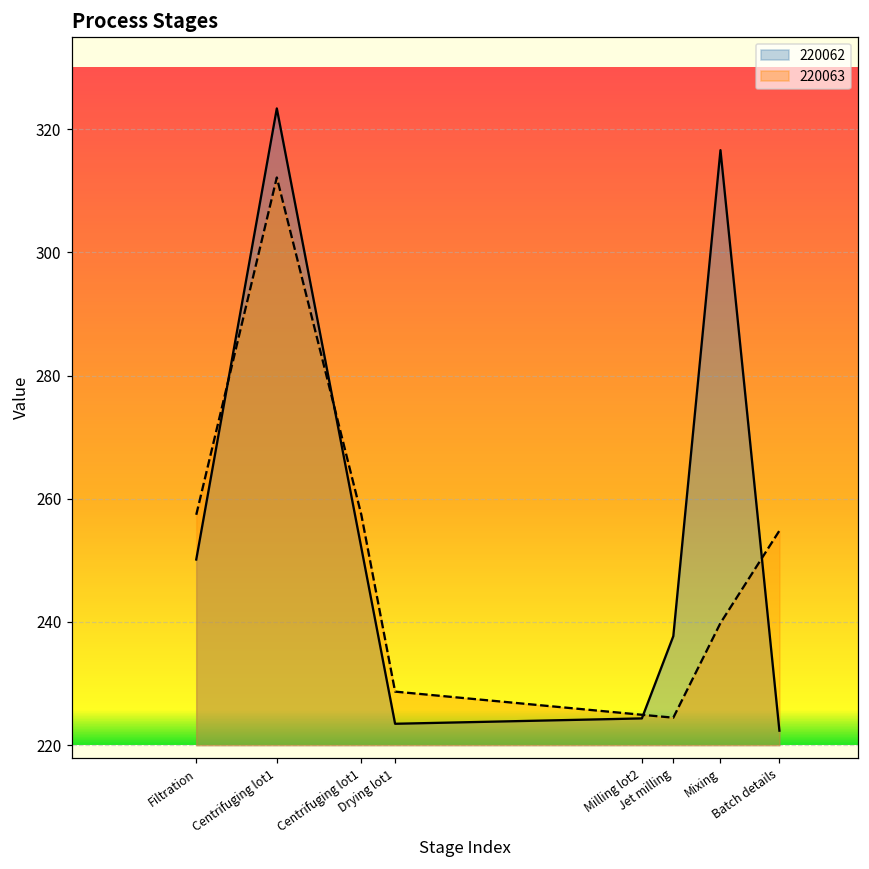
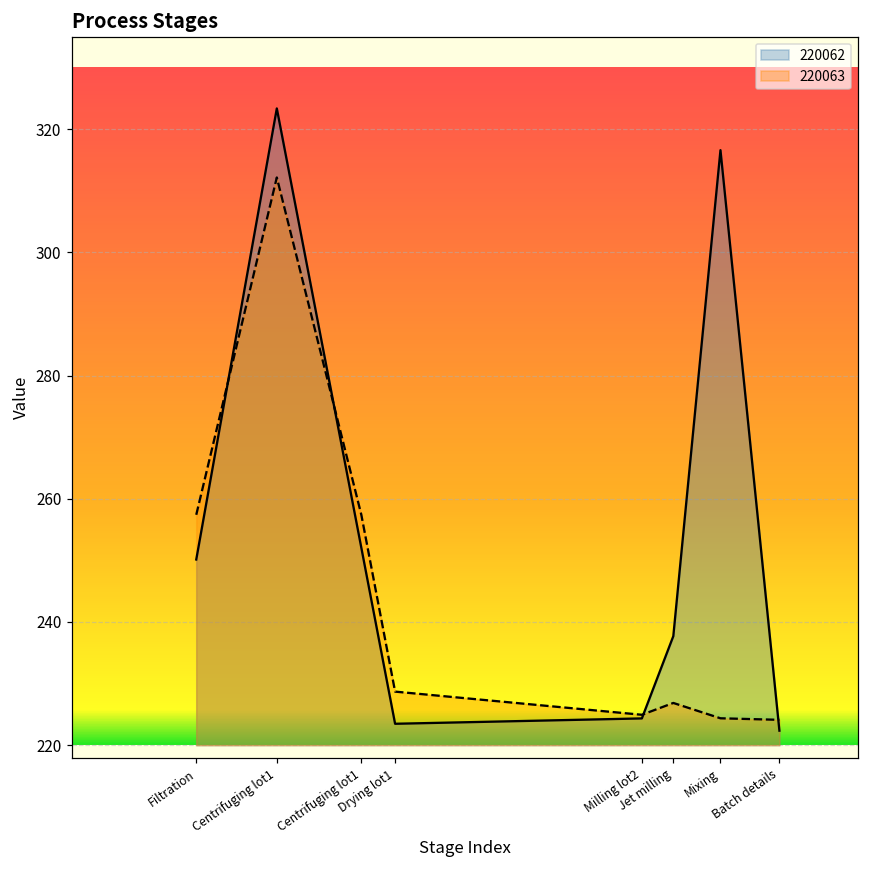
220063, Jet milling: 224 -> 227
220063, Mixing: 240 -> 224
220063, Batch details: 255 -> 224
